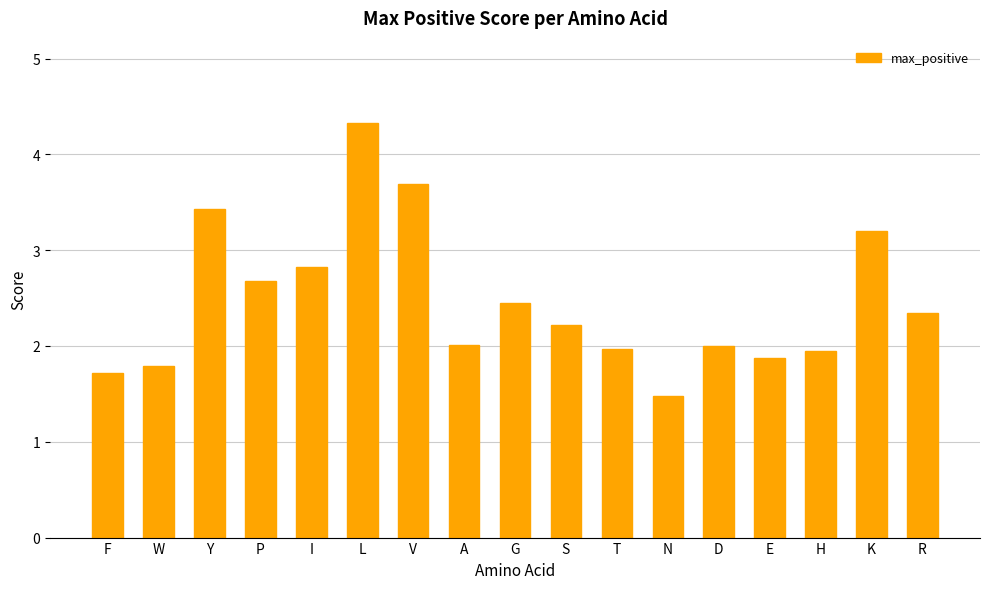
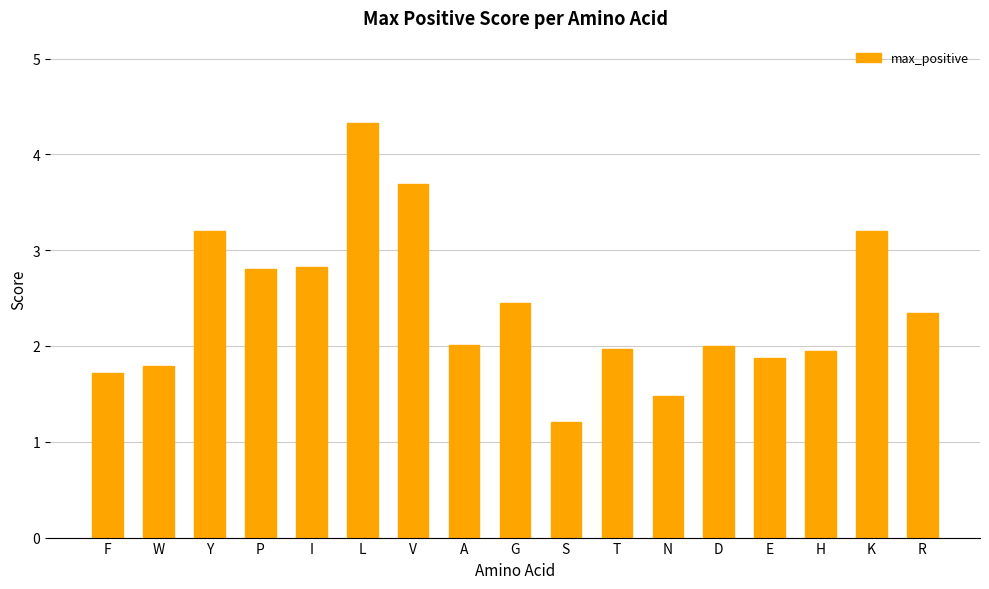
Y: 3.4 -> 3.2
P: 2.7 -> 2.8
S: 2.2 -> 1.2
